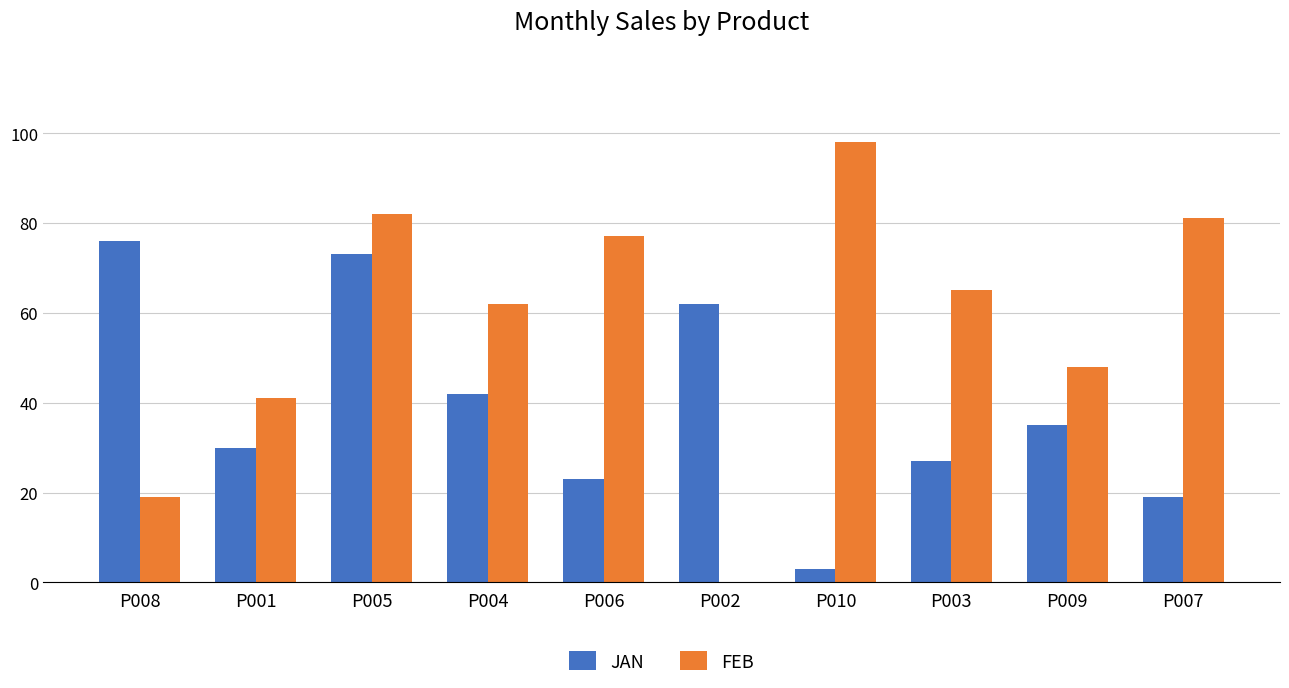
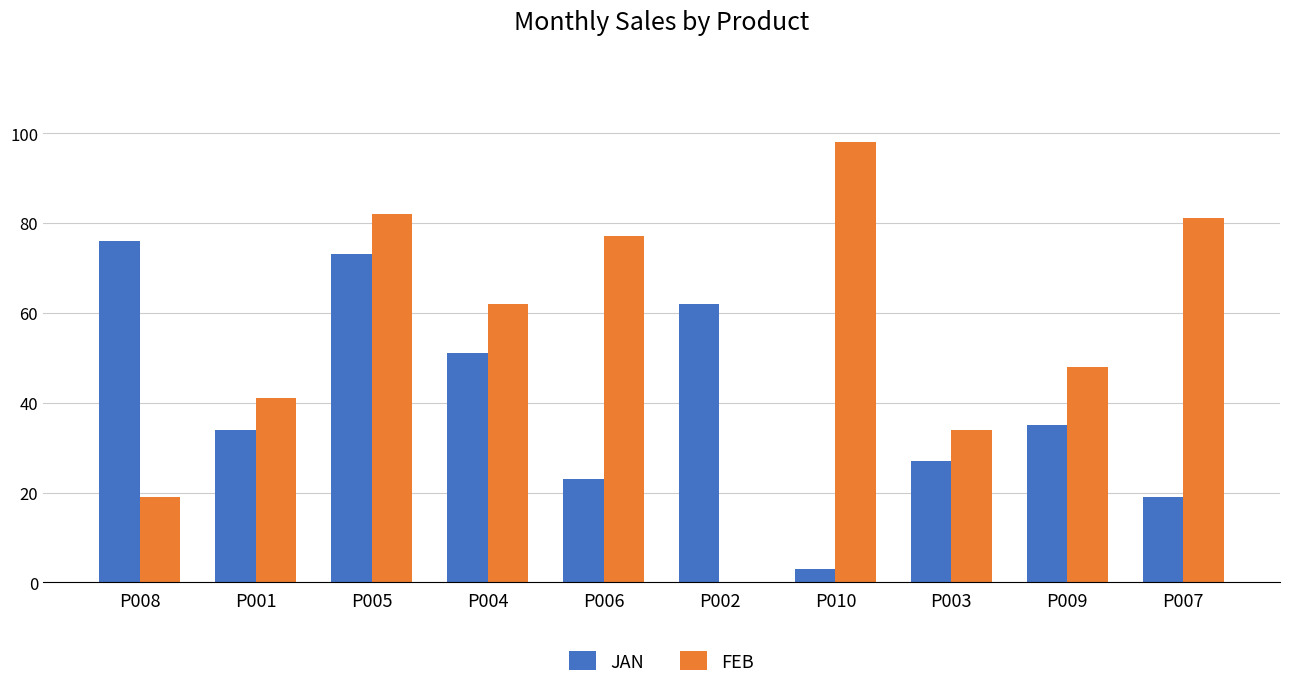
JAN, P001: 30 -> 34
JAN, P004: 42 -> 51
FEB, P003: 65 -> 34
